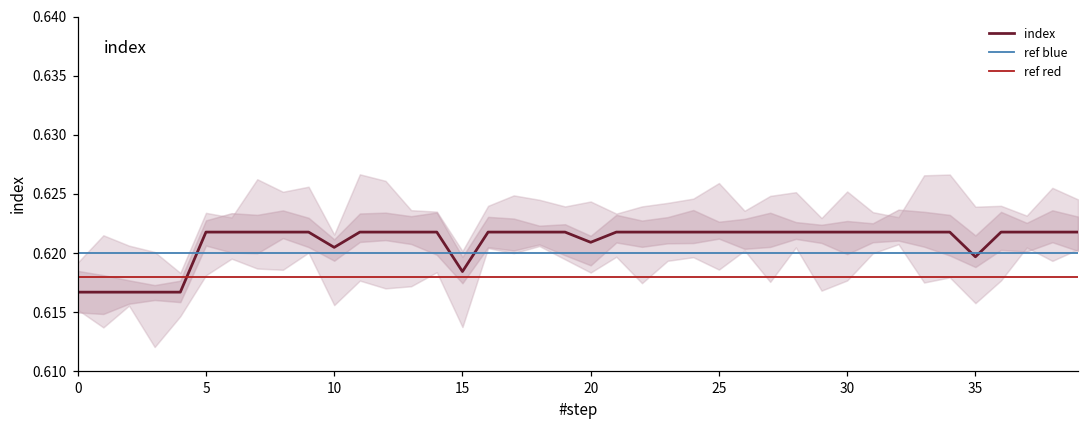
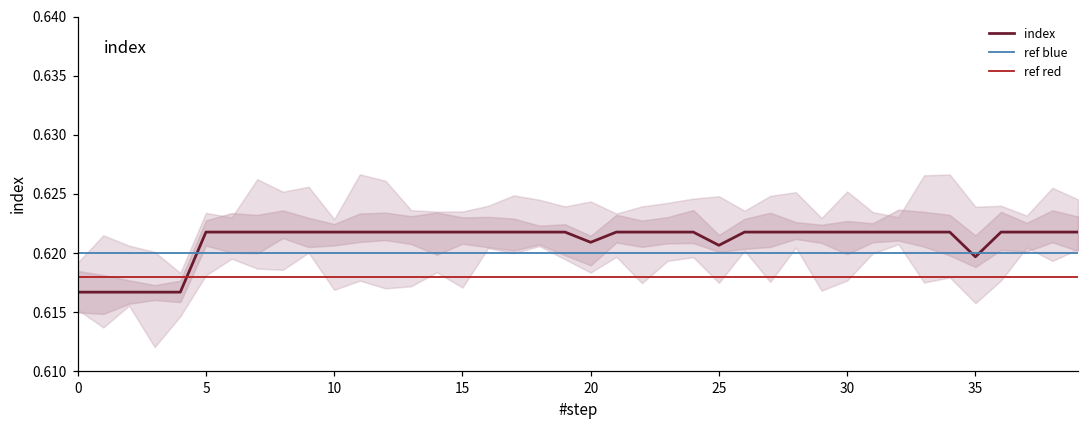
index, 10: 0.6205 -> 0.6218
index, 15: 0.6184 -> 0.6218
index, 25: 0.6218 -> 0.6207
